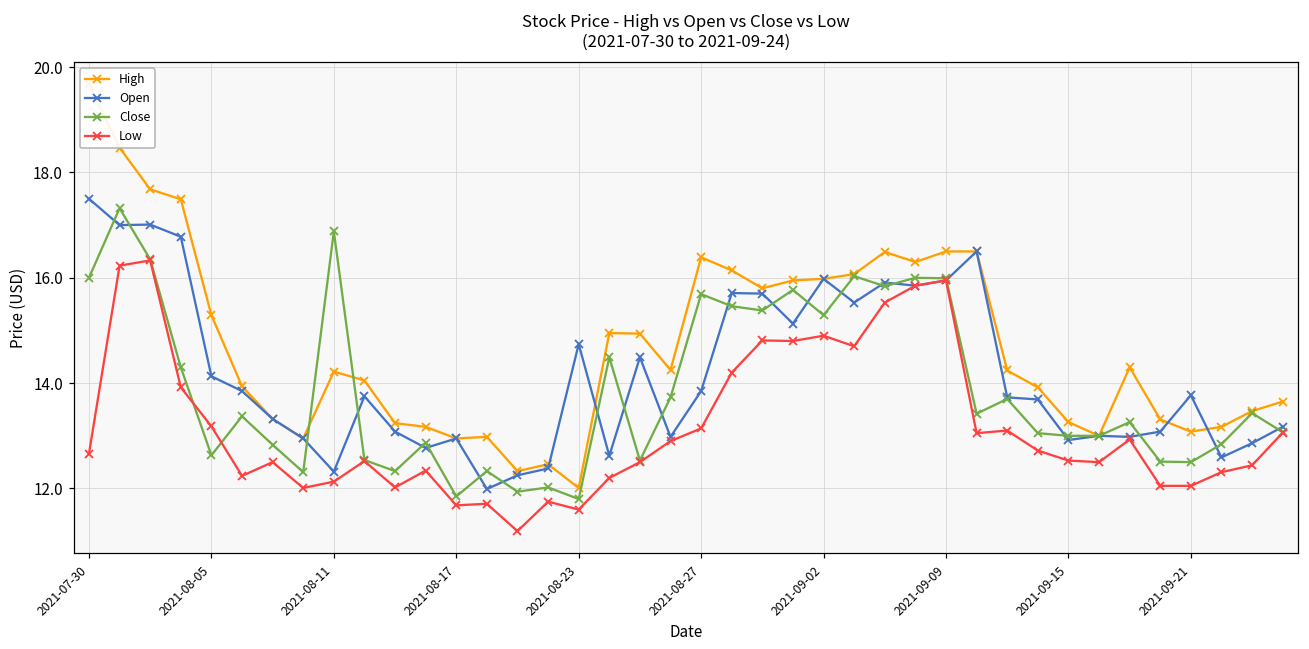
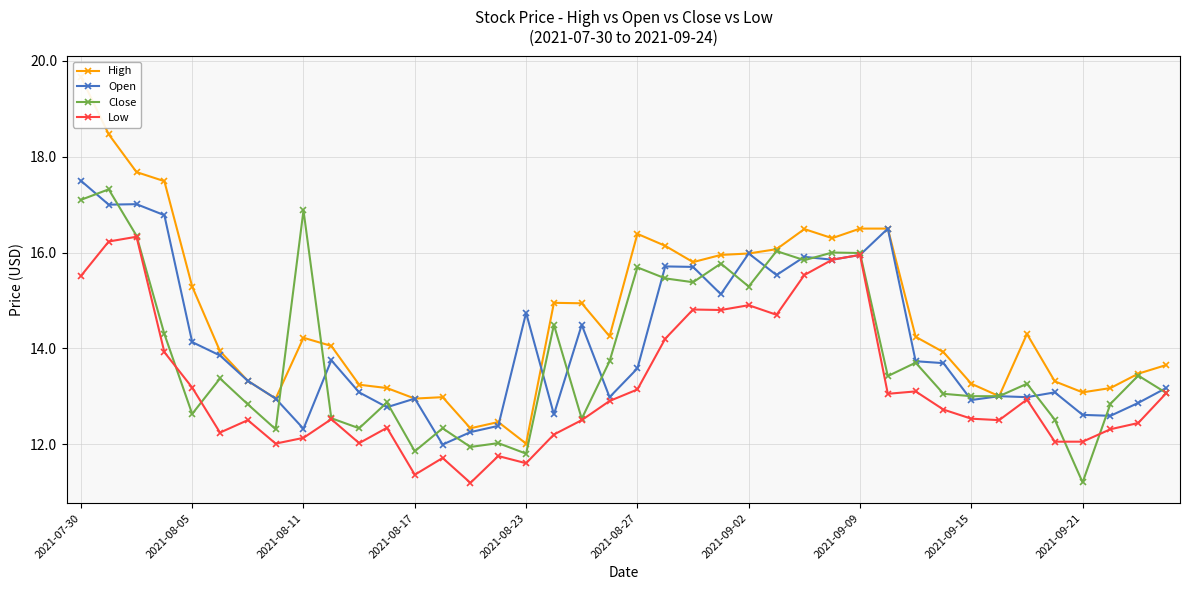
Close, 2021-07-30: 16.0 -> 17.1
Low, 2021-07-30: 12.7 -> 15.5
Low, 2021-08-17: 11.7 -> 11.4
Open, 2021-08-27: 13.9 -> 13.6
Open, 2021-09-21: 13.8 -> 12.6
Close, 2021-09-21: 12.5 -> 11.2
